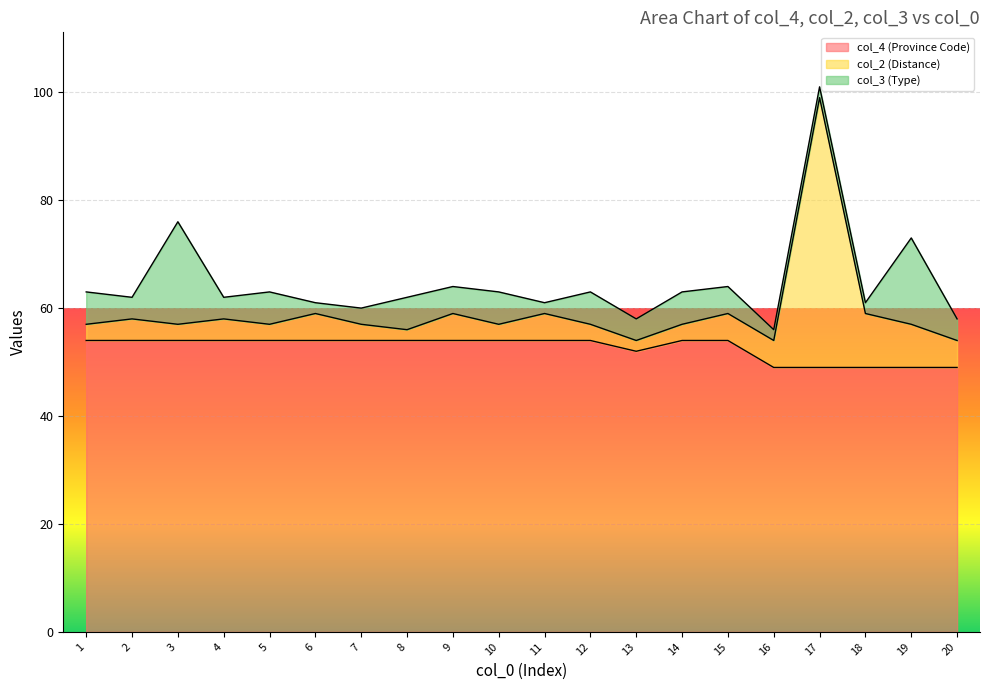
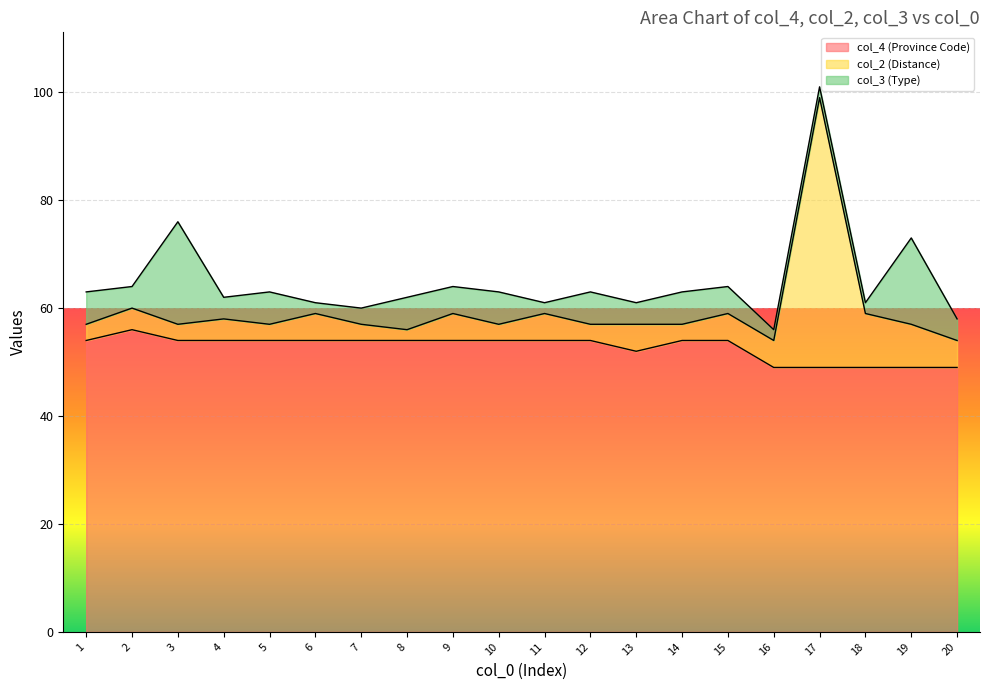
col_4 (Province Code), 2: 54 -> 56
col_2 (Distance), 13: 2 -> 5
